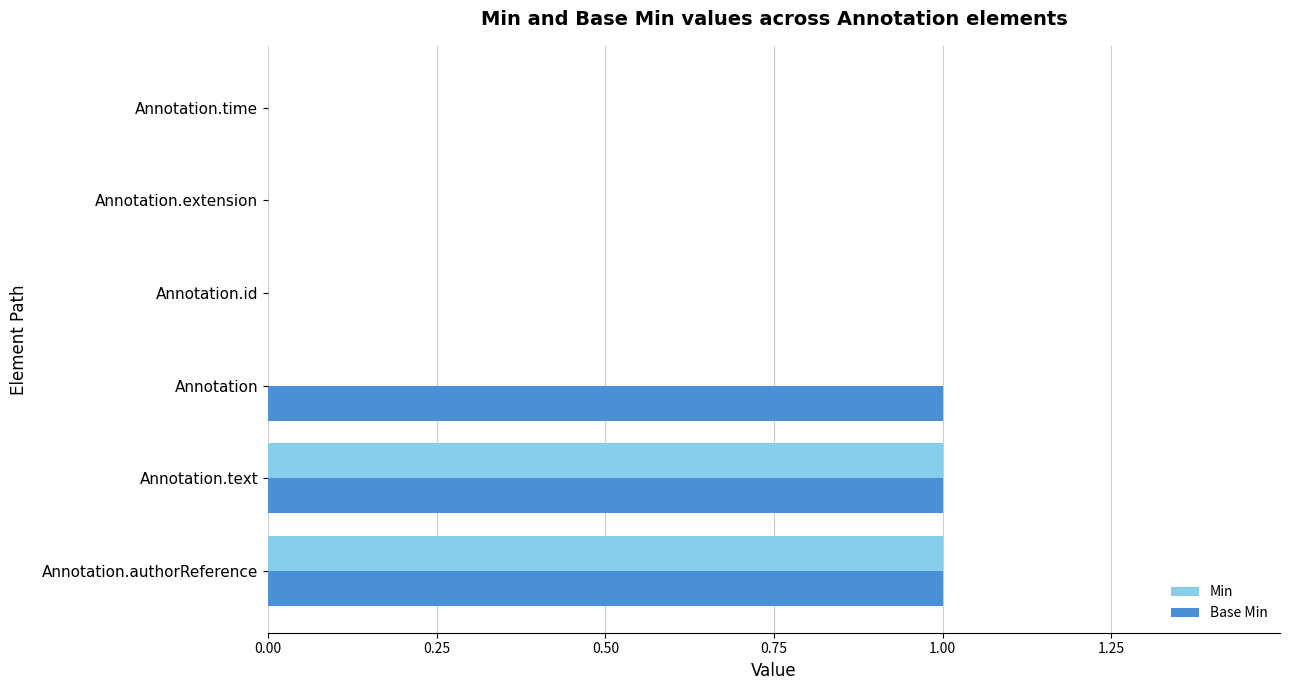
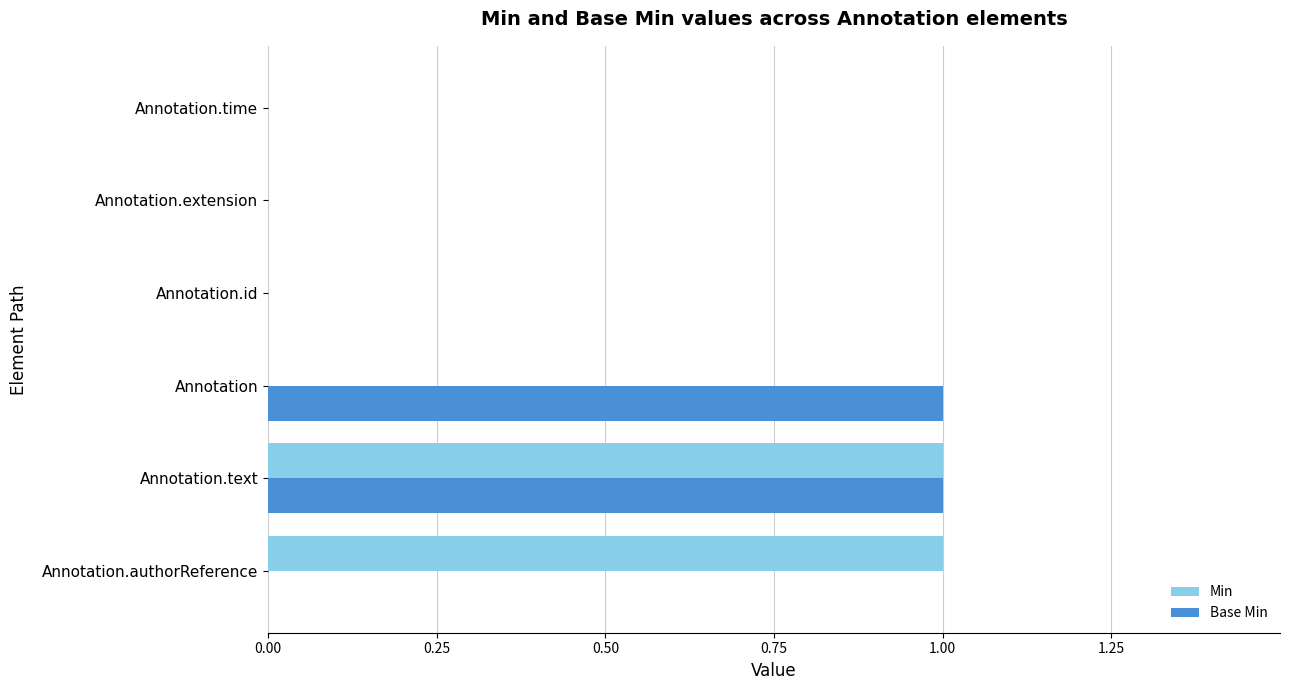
Base Min, Annotation.authorReference: 1 -> 0
